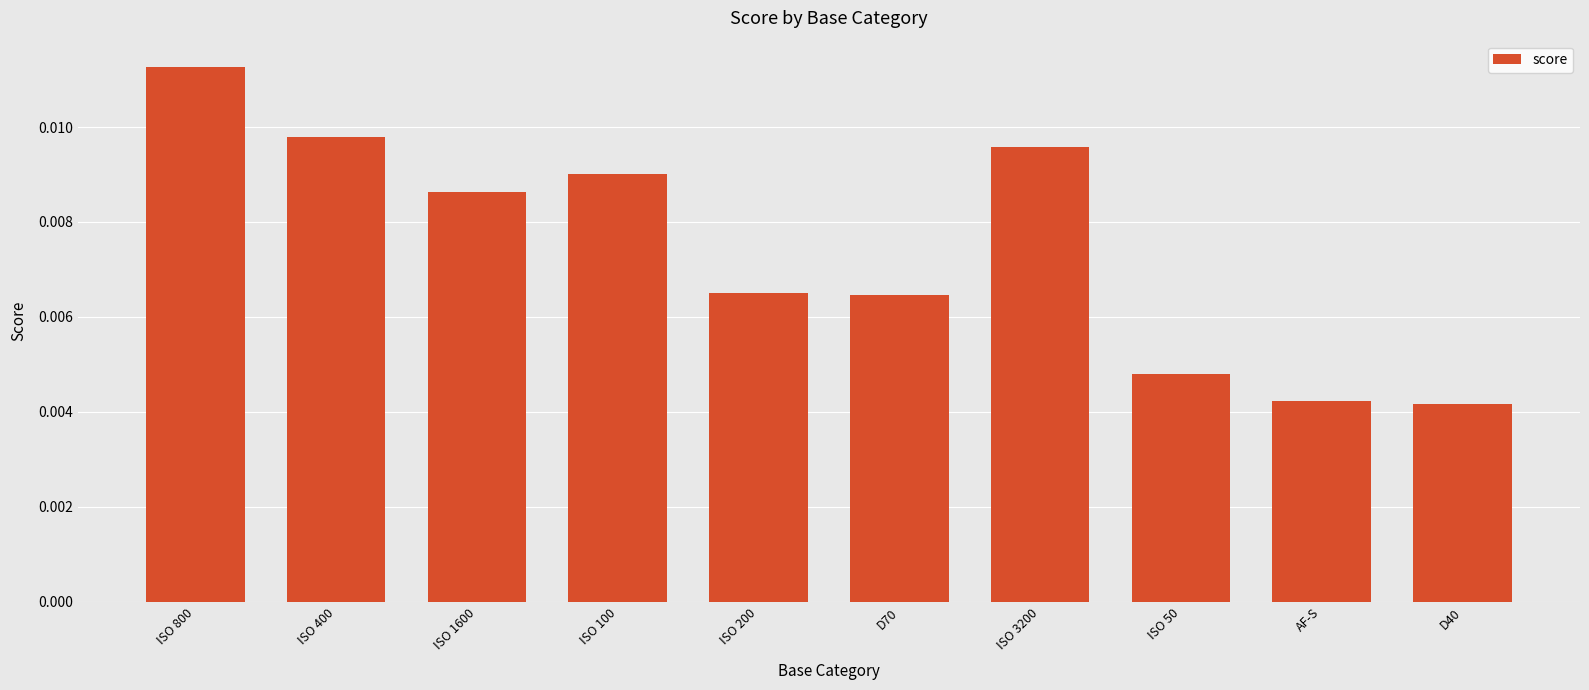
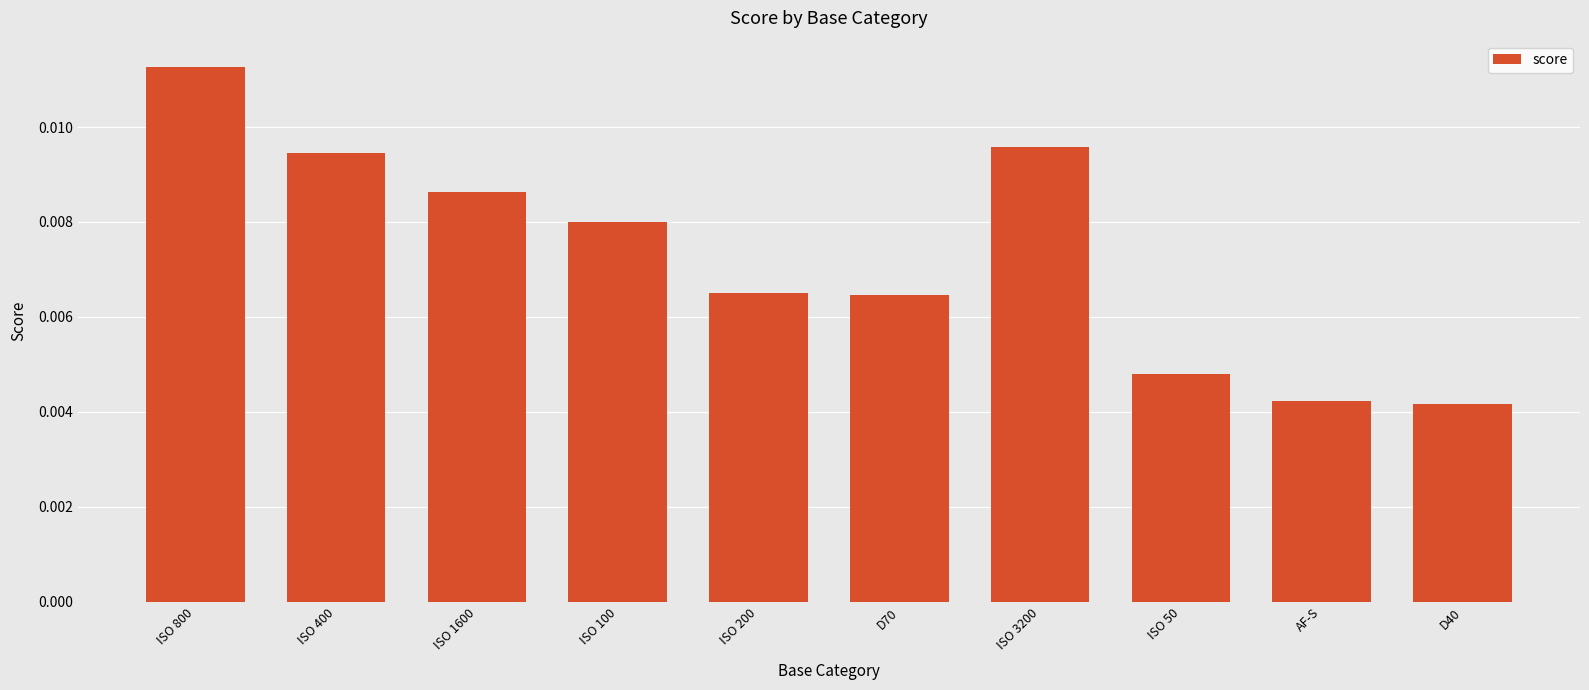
ISO 400: 0.0098 -> 0.0094
ISO 100: 0.0090 -> 0.0080
